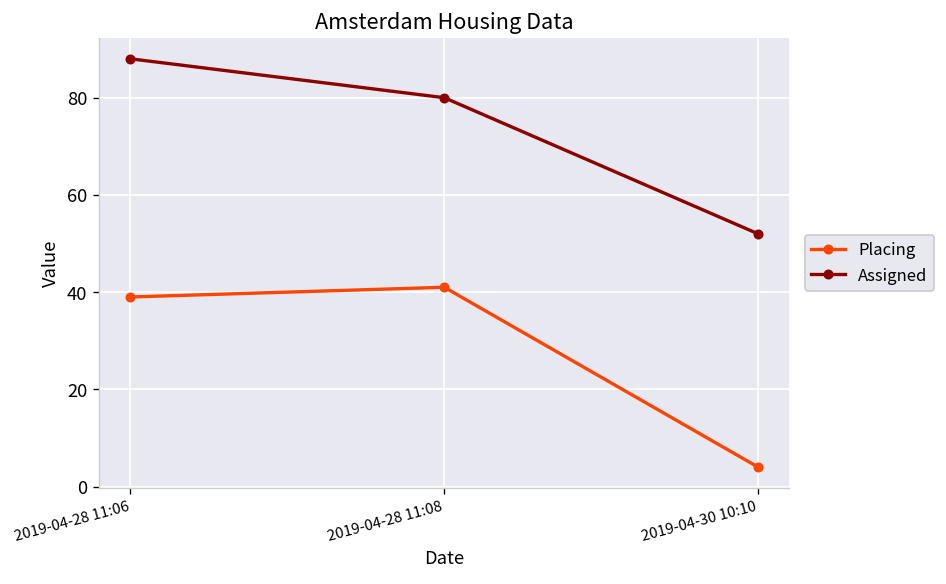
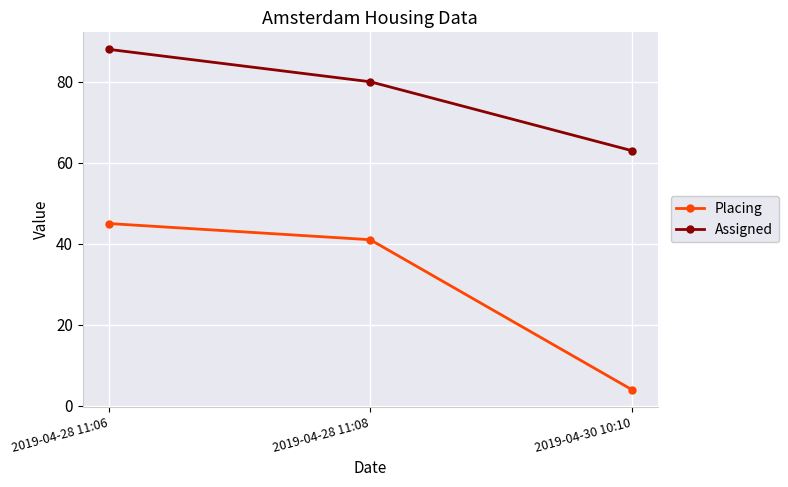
Placing, 2019-04-28 11:06: 39 -> 45
Assigned, 2019-04-30 10:10: 52 -> 63
